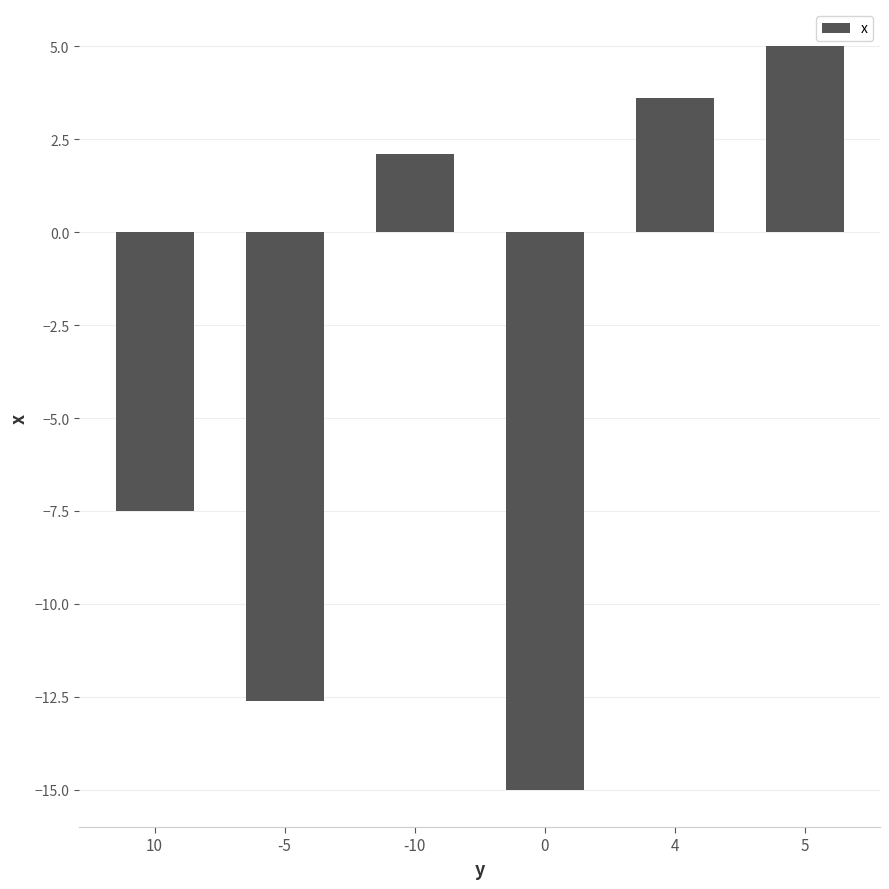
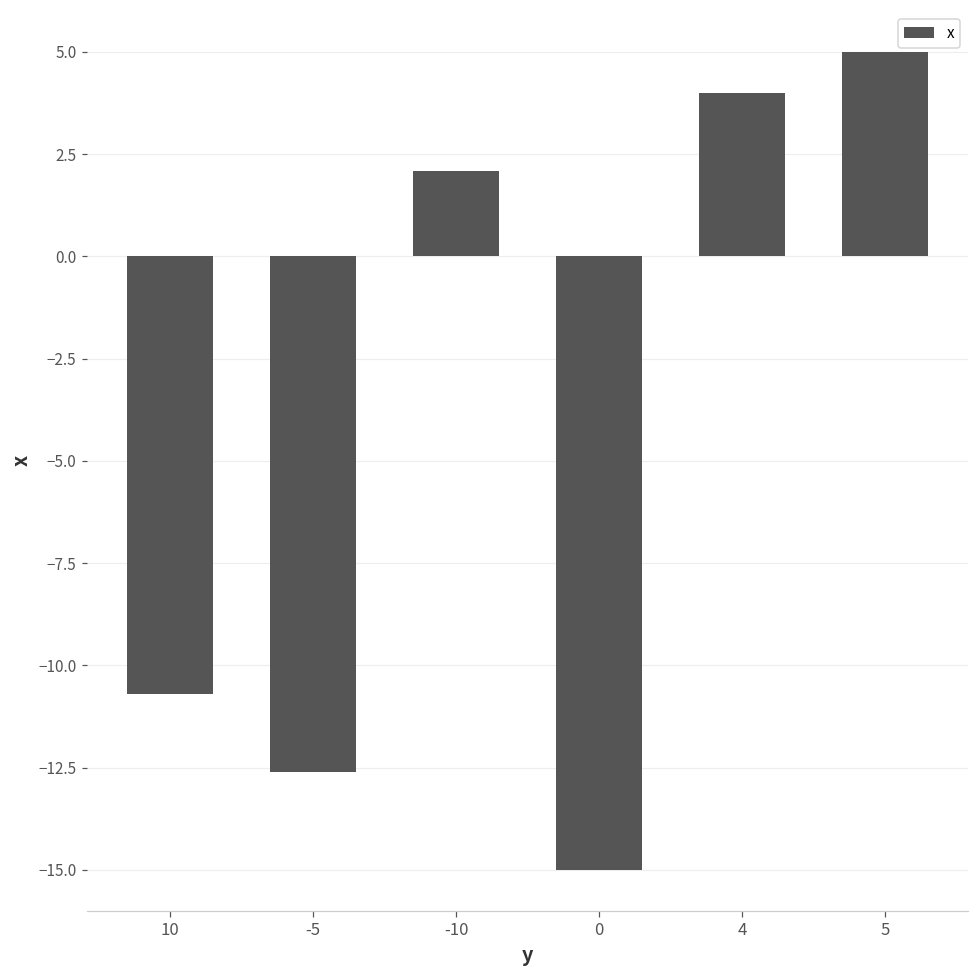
10: -7.5 -> -10.7
4: 3.6 -> 4.0
